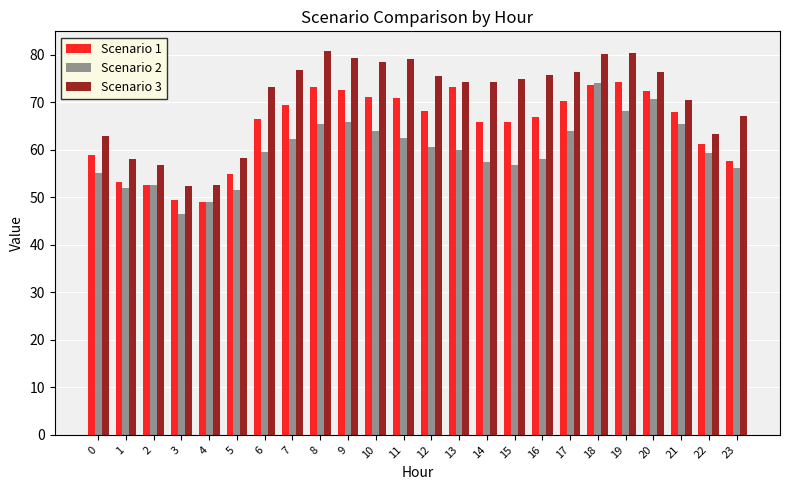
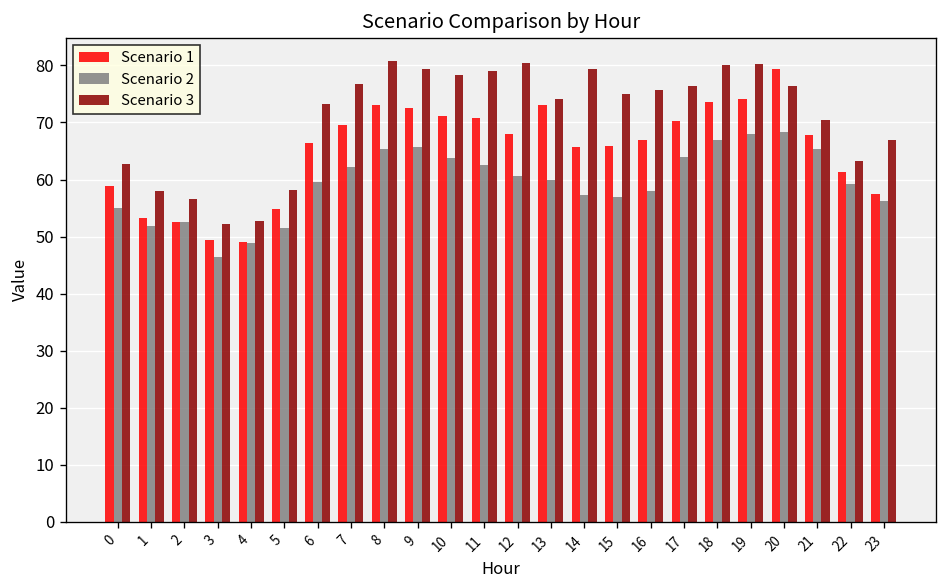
Scenario 3, 12: 75 -> 80
Scenario 3, 14: 74 -> 79
Scenario 2, 18: 74 -> 67
Scenario 1, 20: 72 -> 79
Scenario 2, 20: 71 -> 68
